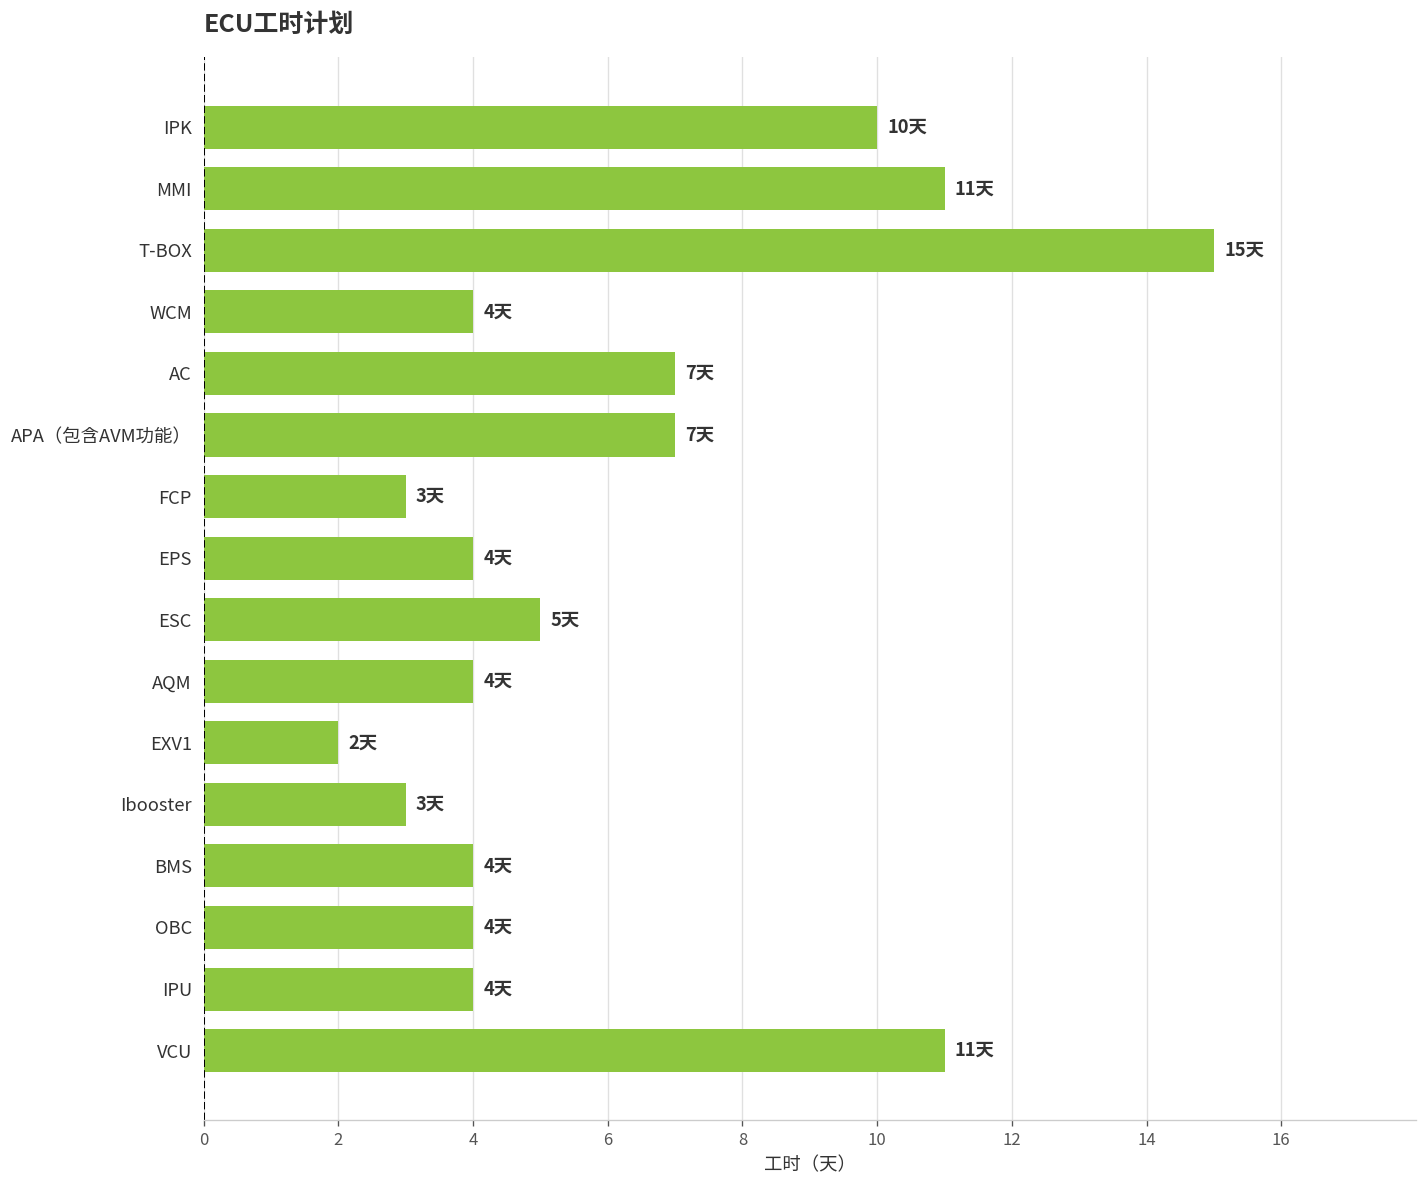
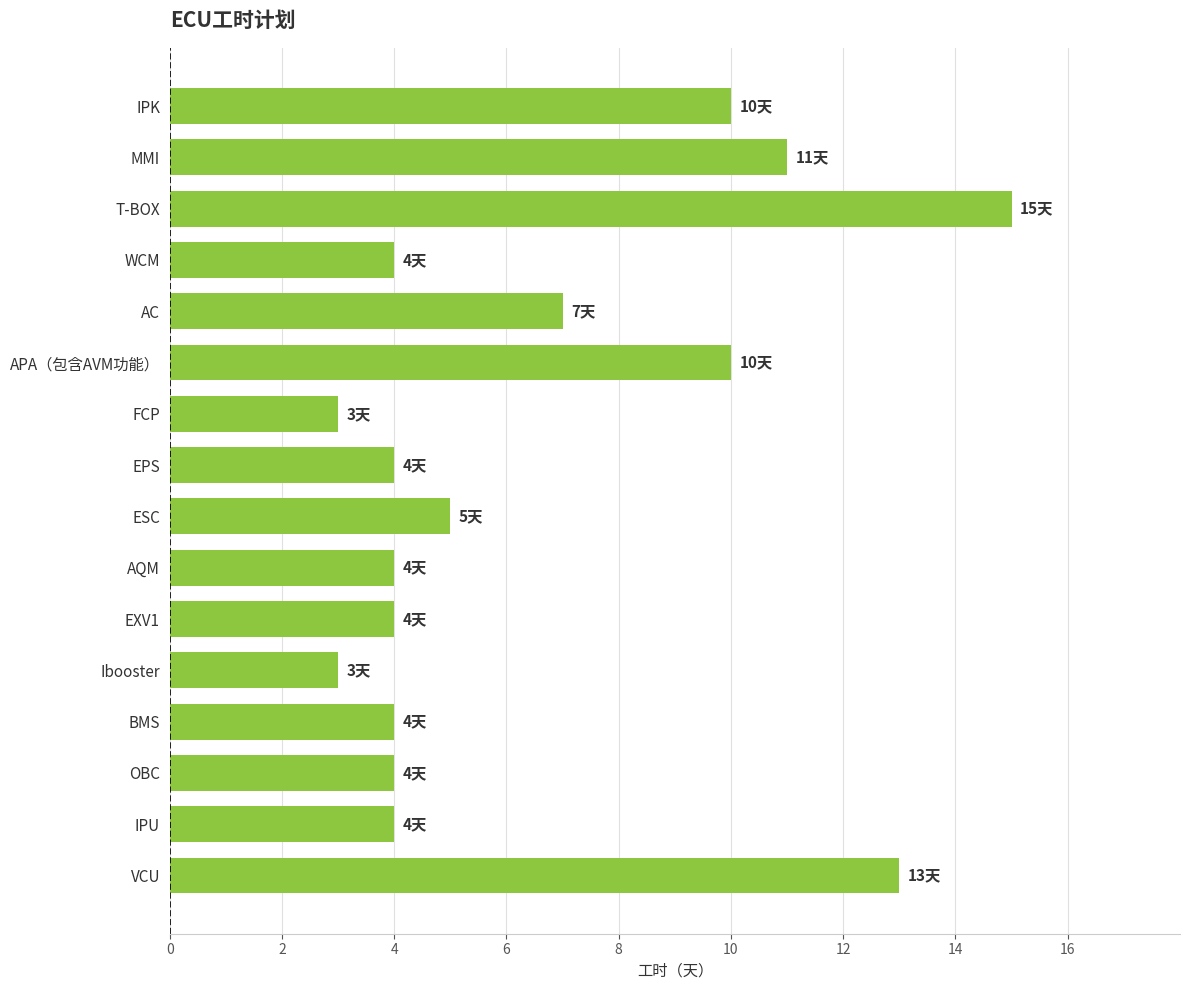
APA（包含AVM功能）: 7天 -> 10天
EXV1: 2天 -> 4天
VCU: 11天 -> 13天
